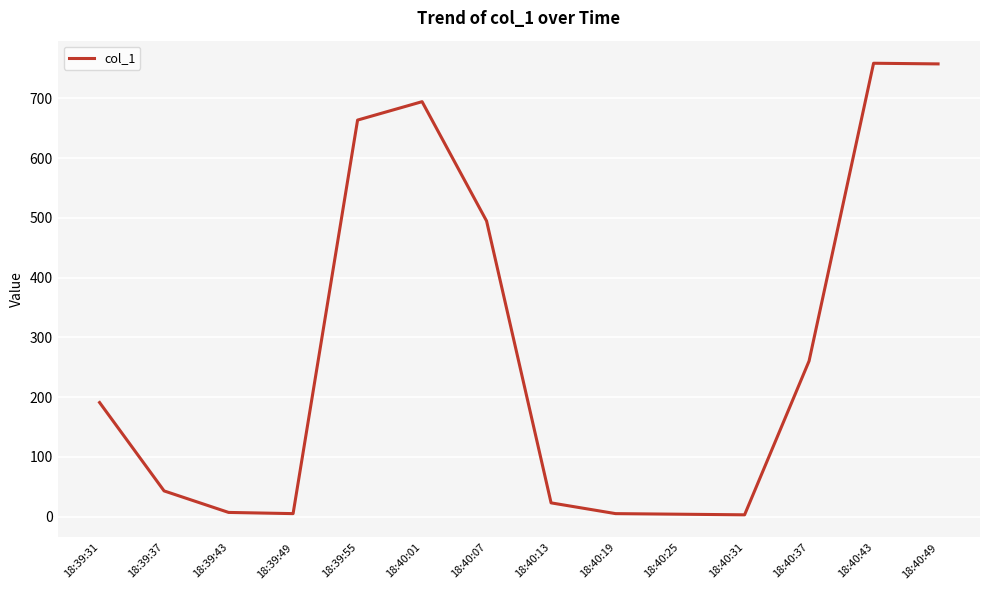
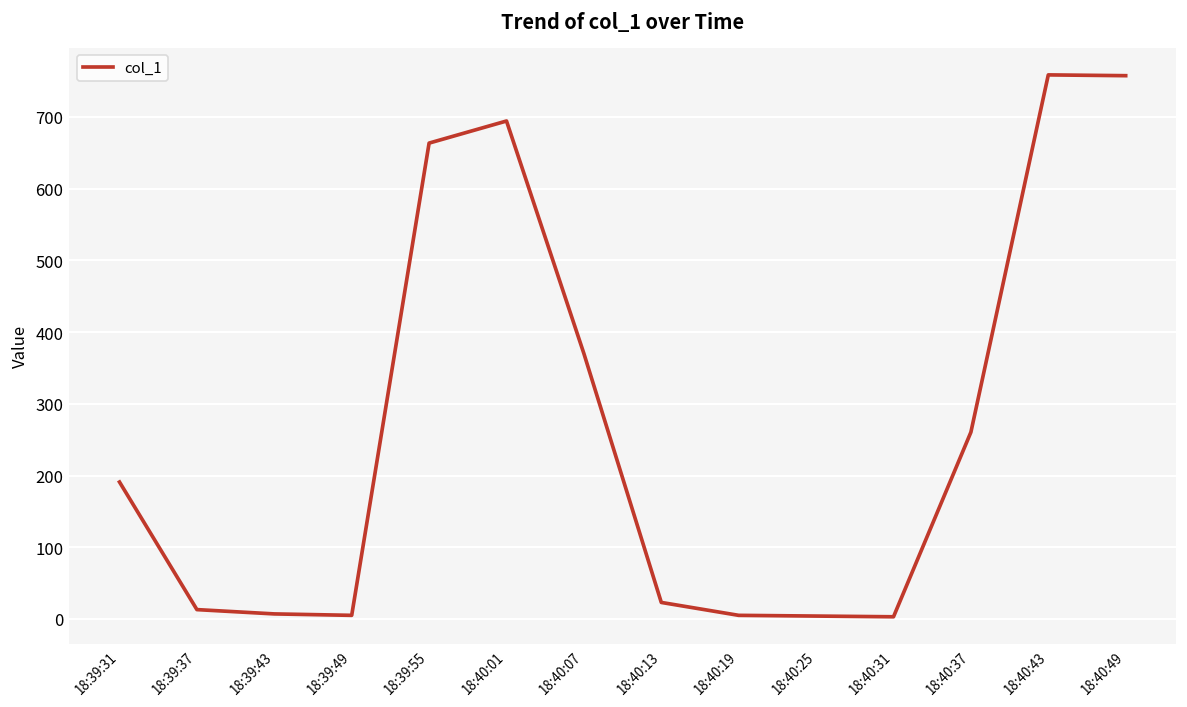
18:39:37: 40 -> 10
18:40:07: 490 -> 370
